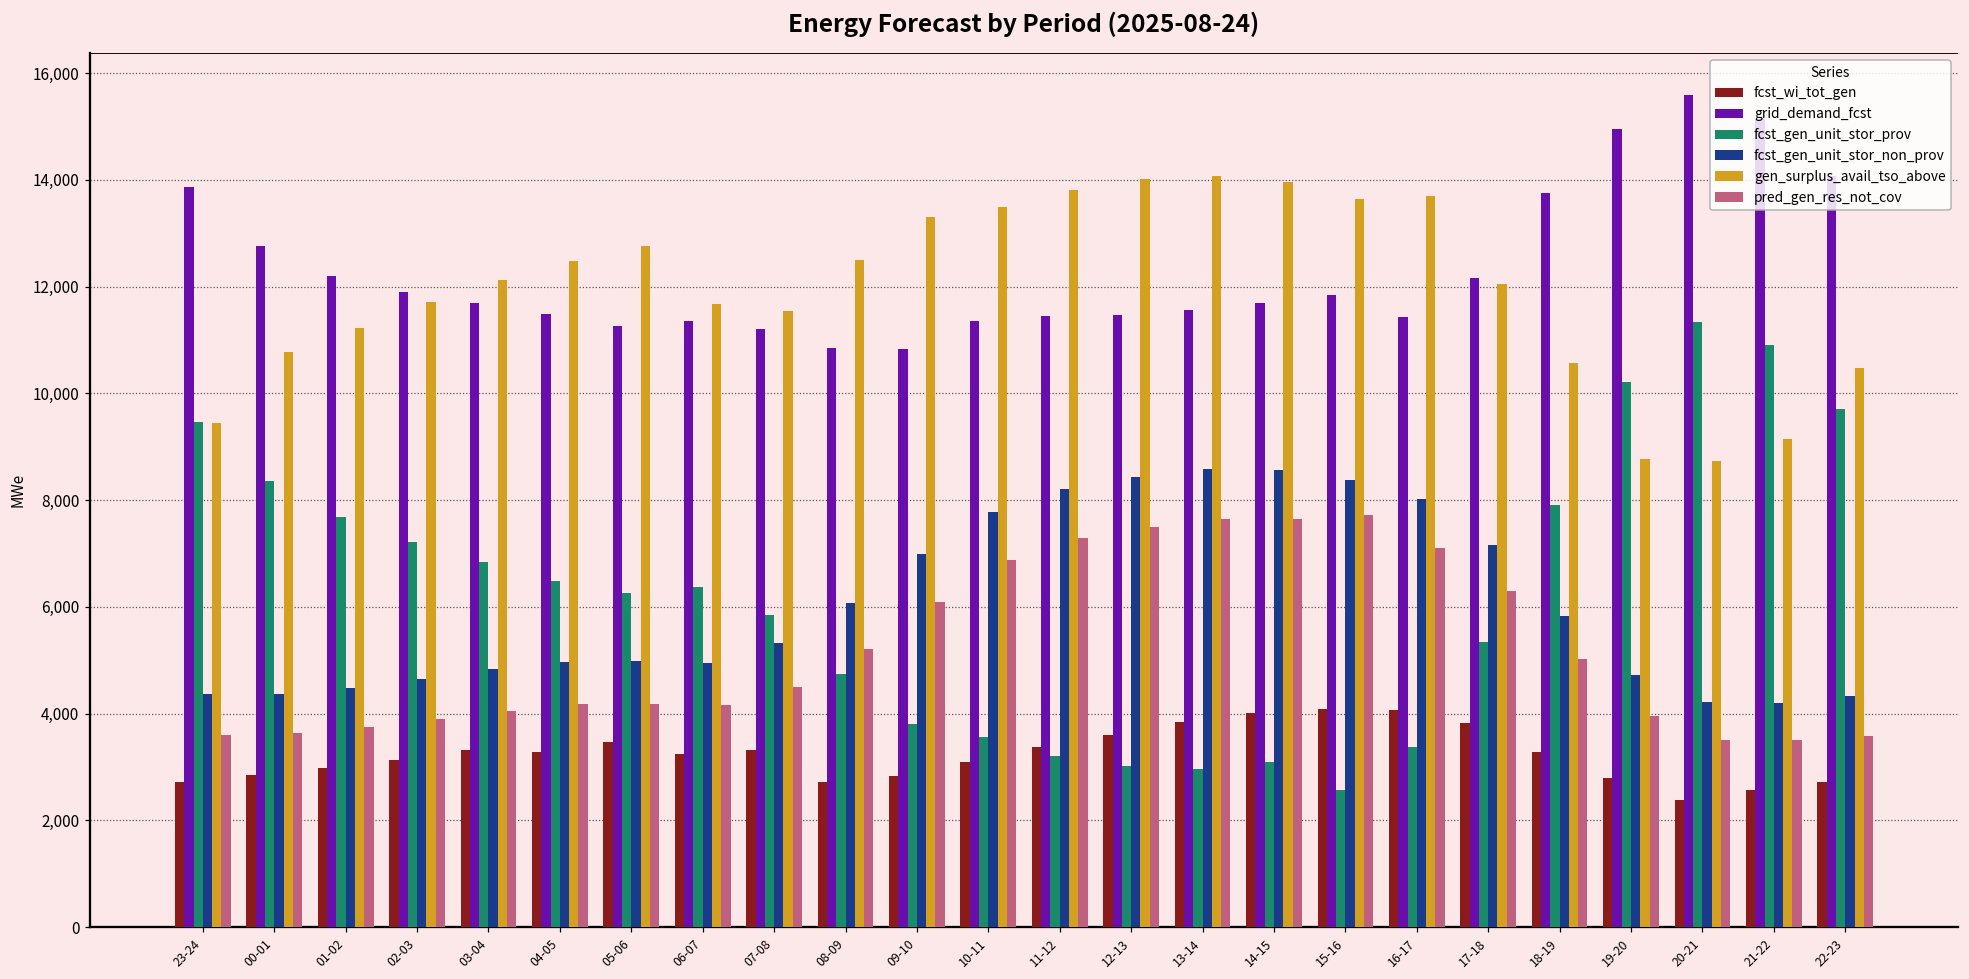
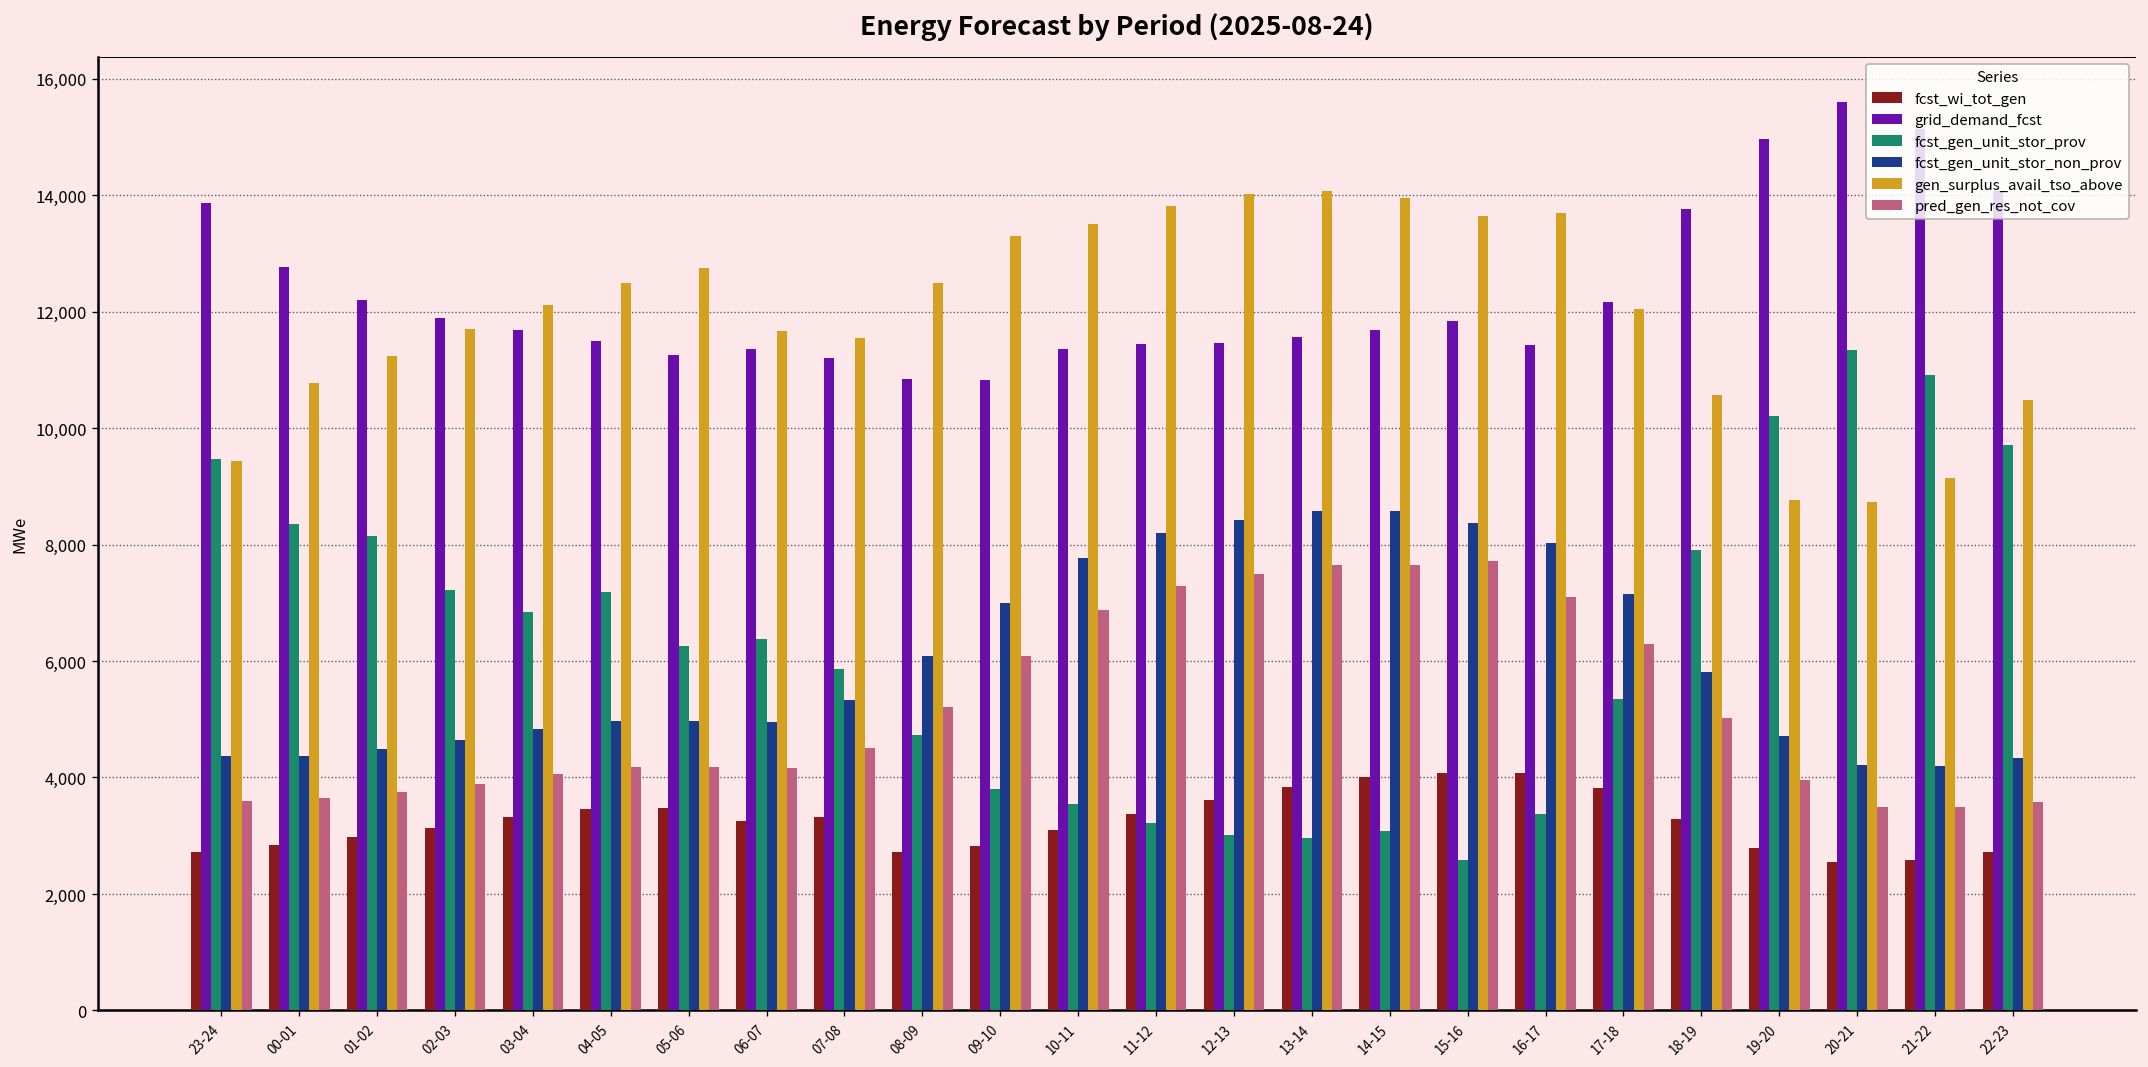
fcst_gen_unit_stor_prov, 01-02: 7,700 -> 8,100
fcst_wi_tot_gen, 04-05: 3,300 -> 3,500
fcst_gen_unit_stor_prov, 04-05: 6,500 -> 7,200
fcst_wi_tot_gen, 20-21: 2,400 -> 2,500
